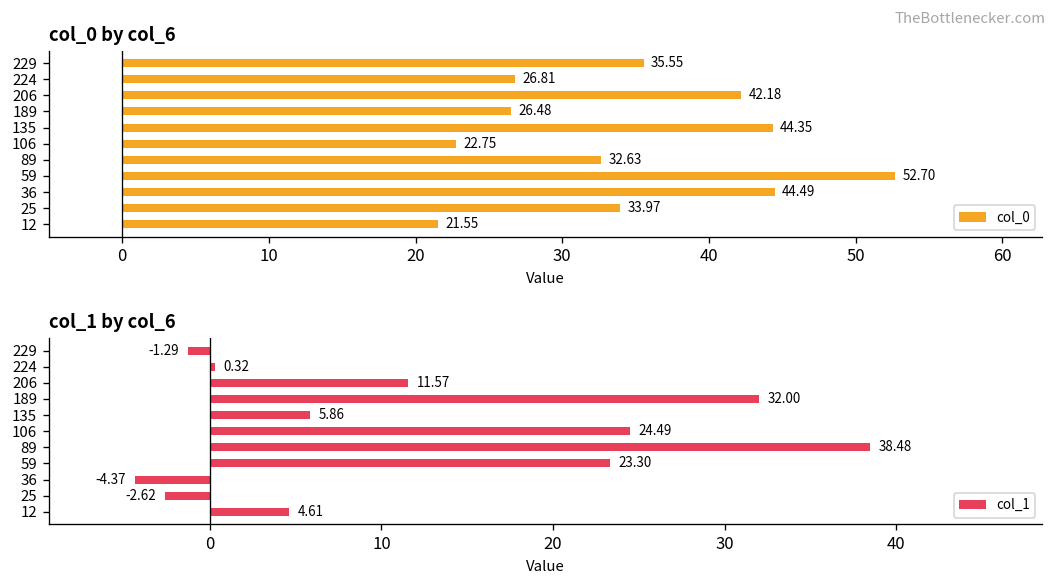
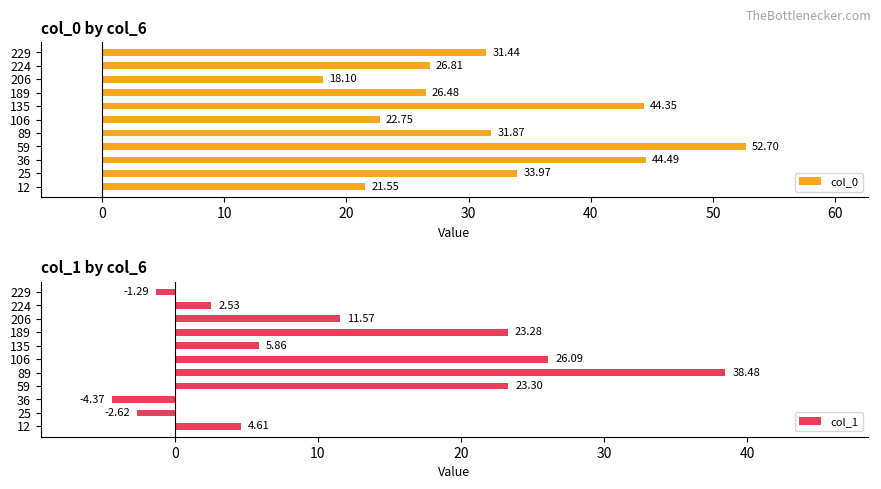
col_0 by col_6, 229: 35.55 -> 31.44
col_0 by col_6, 206: 42.18 -> 18.10
col_0 by col_6, 89: 32.63 -> 31.87
col_1 by col_6, 224: 0.32 -> 2.53
col_1 by col_6, 189: 32.00 -> 23.28
col_1 by col_6, 106: 24.49 -> 26.09
